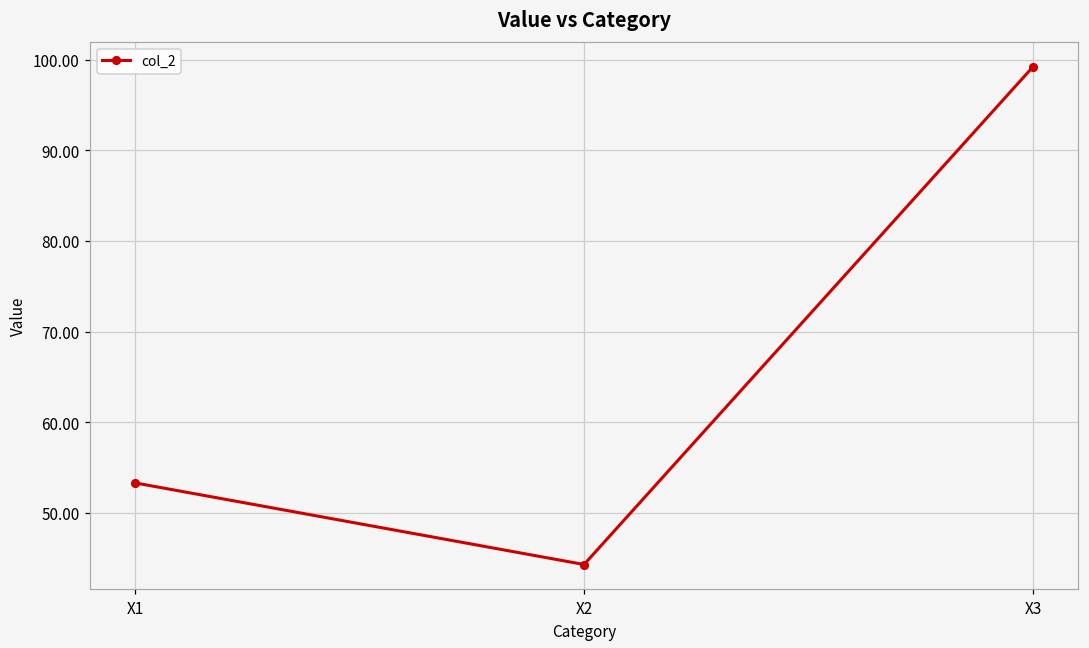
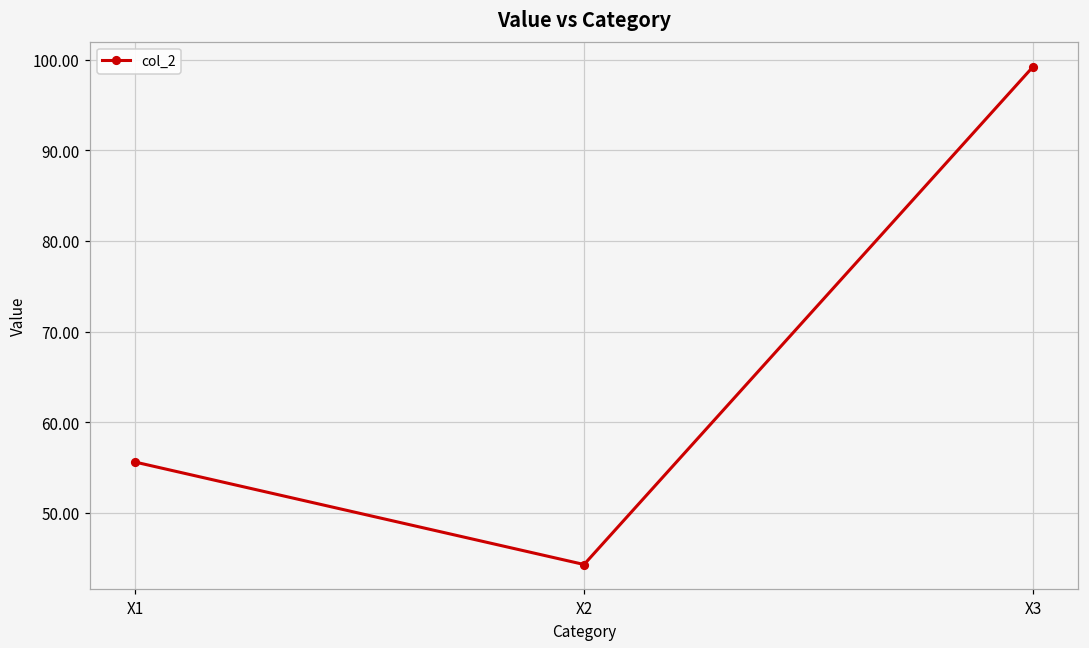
X1: 53 -> 56
